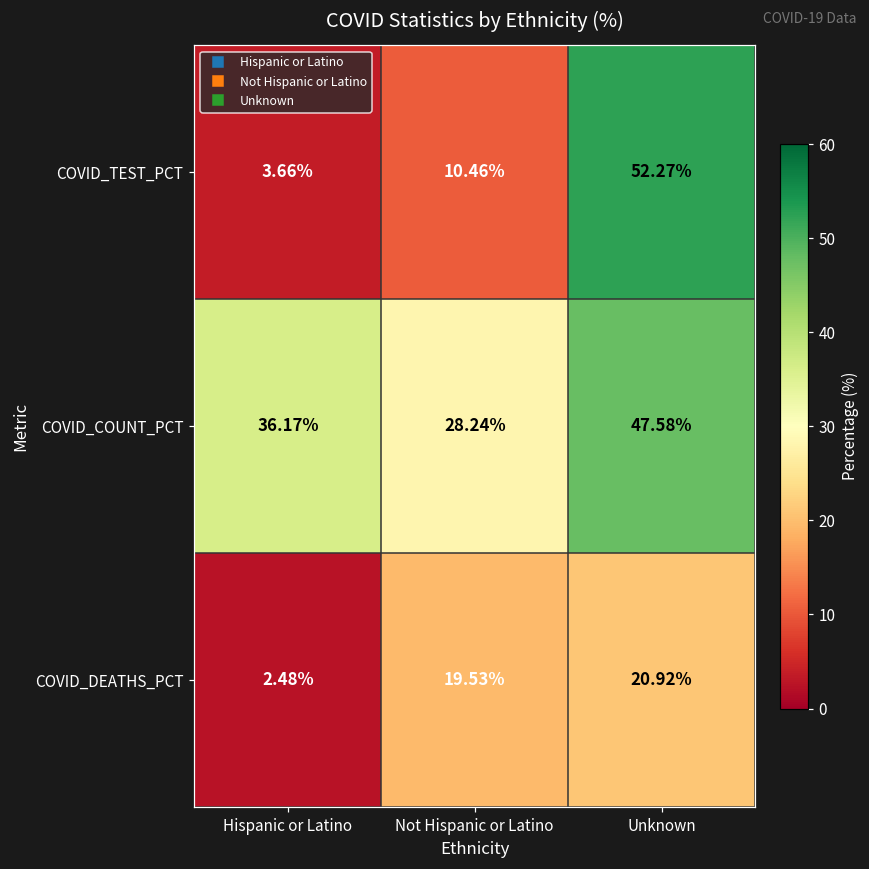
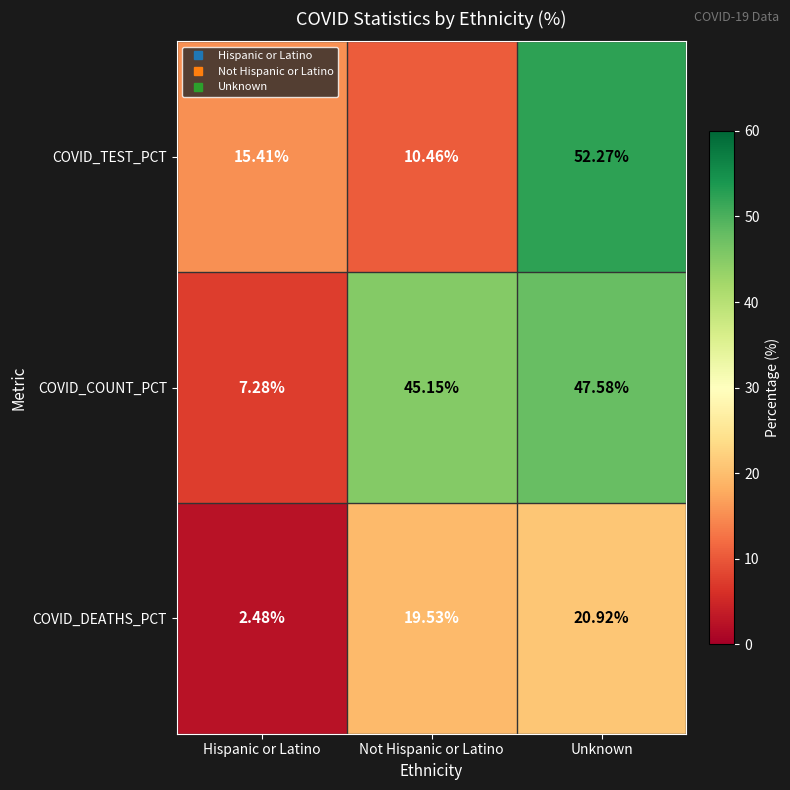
COVID_TEST_PCT, Hispanic or Latino: 3.66% -> 15.41%
COVID_COUNT_PCT, Hispanic or Latino: 36.17% -> 7.28%
COVID_COUNT_PCT, Not Hispanic or Latino: 28.24% -> 45.15%
